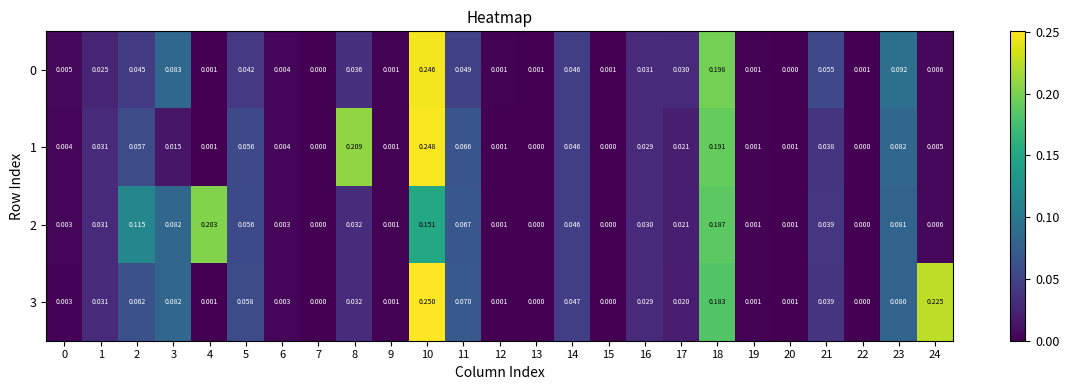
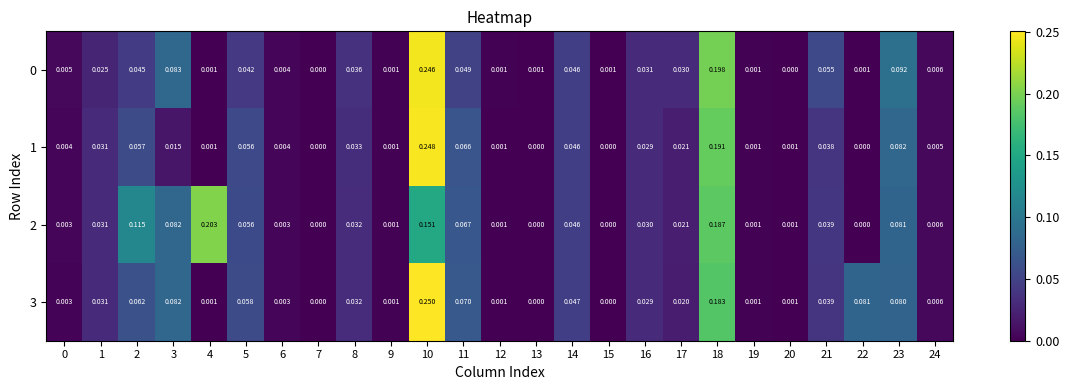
1, 8: 0.209 -> 0.033
3, 22: 0.000 -> 0.081
3, 24: 0.225 -> 0.006
